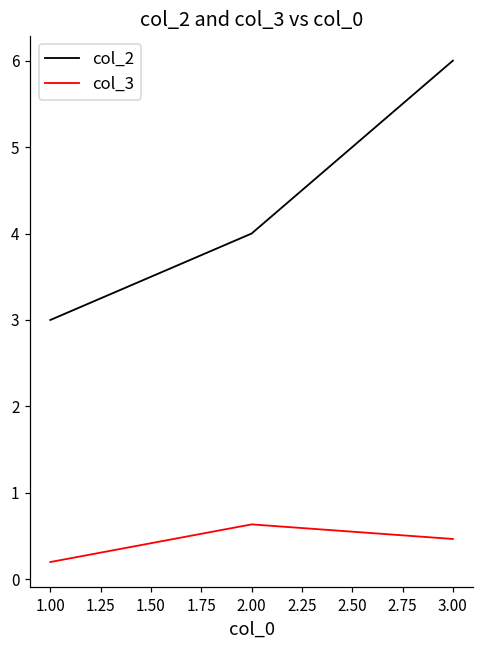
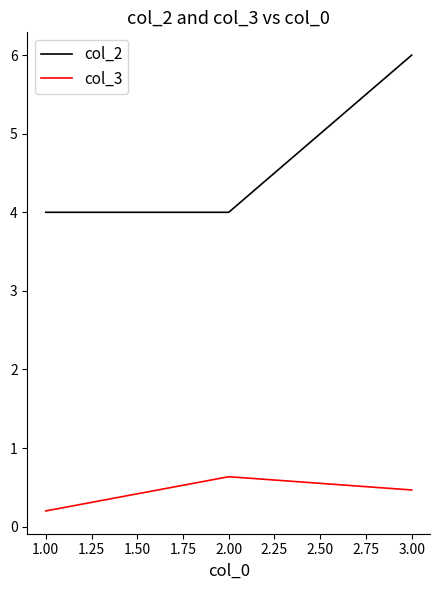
col_2, 1.00: 3 -> 4
